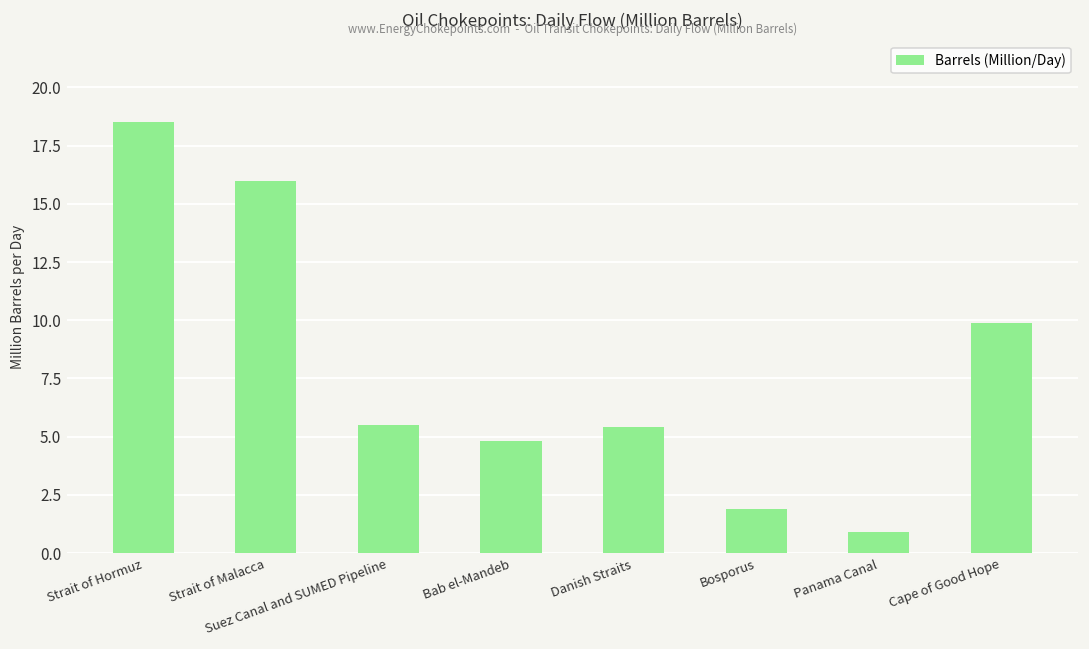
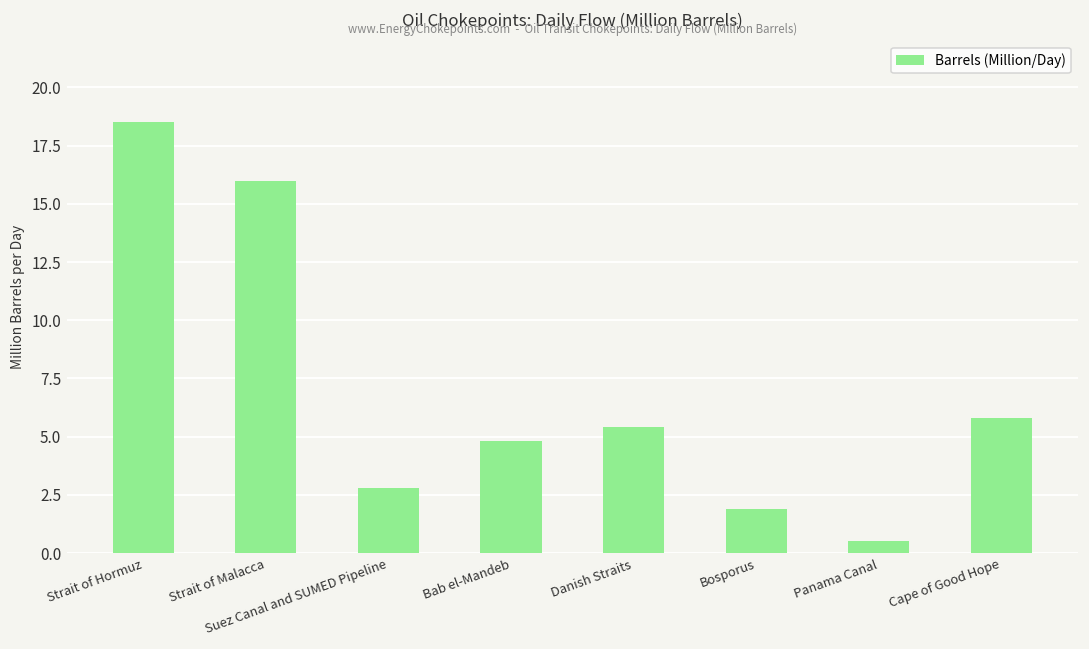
Suez Canal and SUMED Pipeline: 5.5 -> 2.8
Panama Canal: 0.9 -> 0.5
Cape of Good Hope: 9.9 -> 5.8
